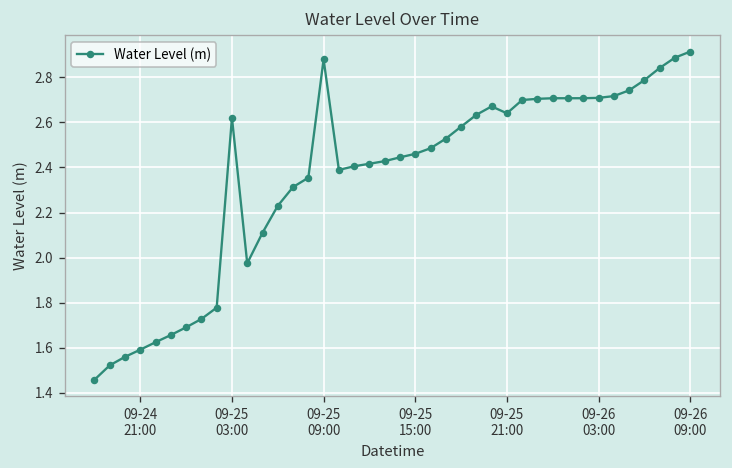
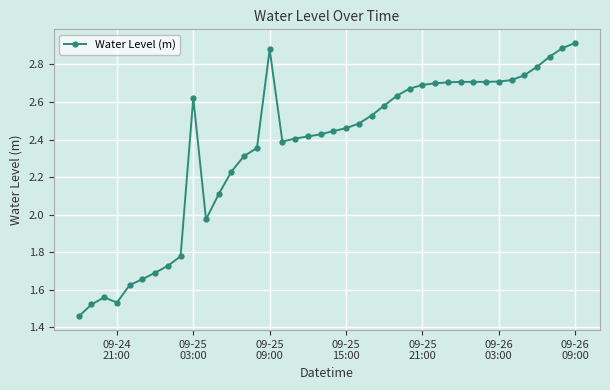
09-24 21:00: 1.59 -> 1.53
09-25 21:00: 2.64 -> 2.69
